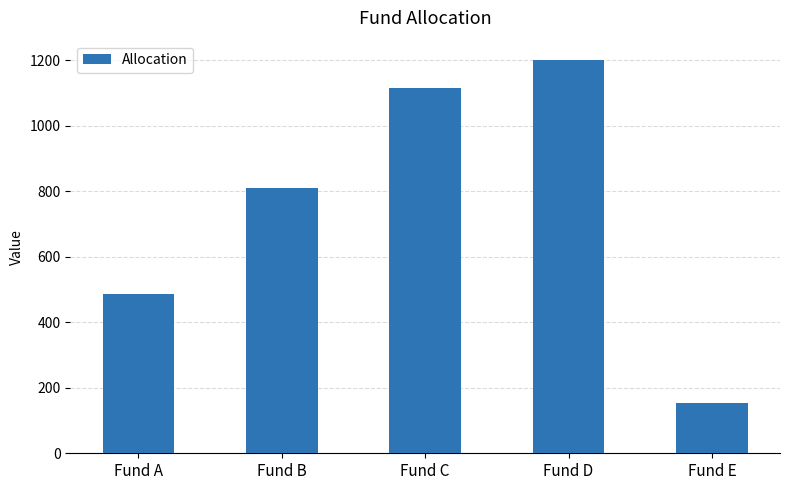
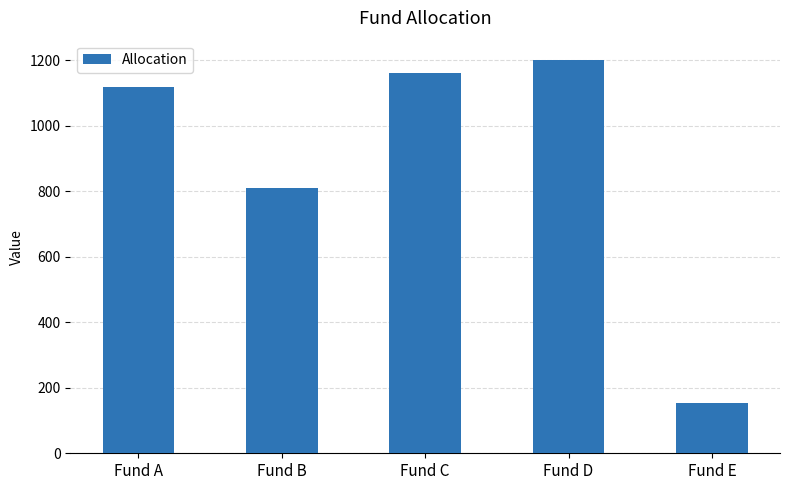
Fund A: 490 -> 1120
Fund C: 1120 -> 1160
